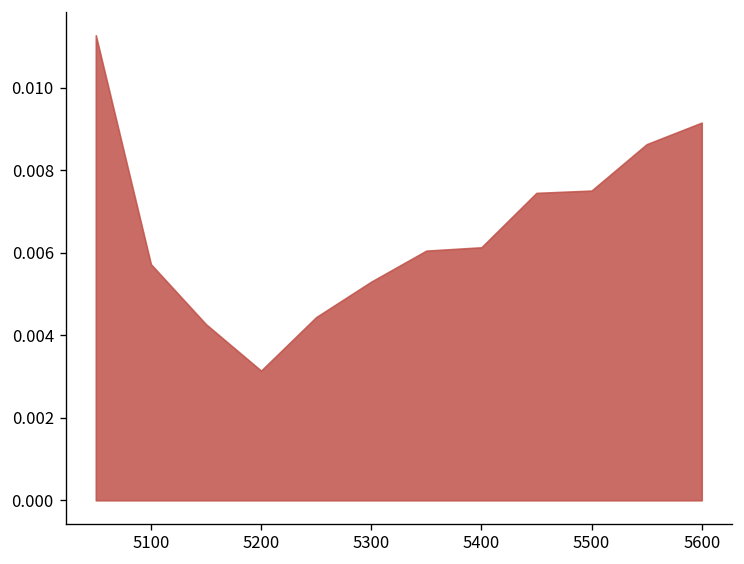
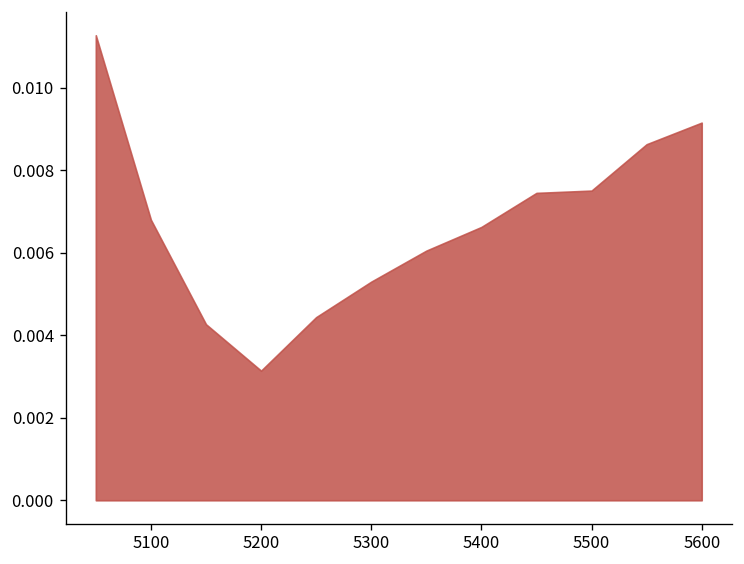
5100: 0.0057 -> 0.0068
5400: 0.0061 -> 0.0066
